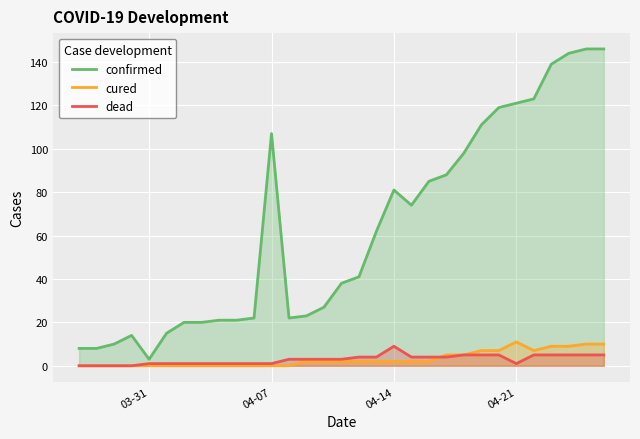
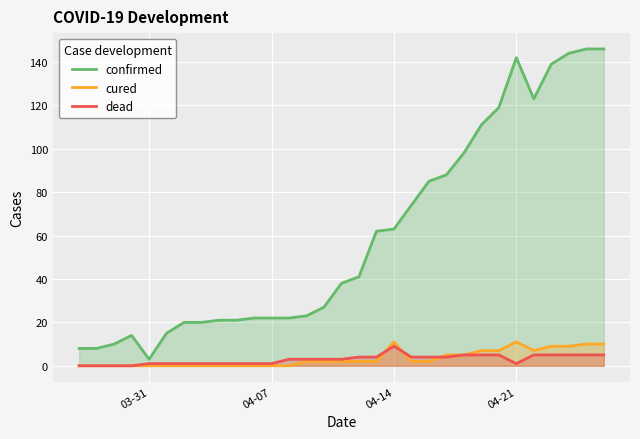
confirmed, 04-07: 107 -> 22
confirmed, 04-14: 81 -> 63
cured, 04-14: 2 -> 11
confirmed, 04-21: 121 -> 142
